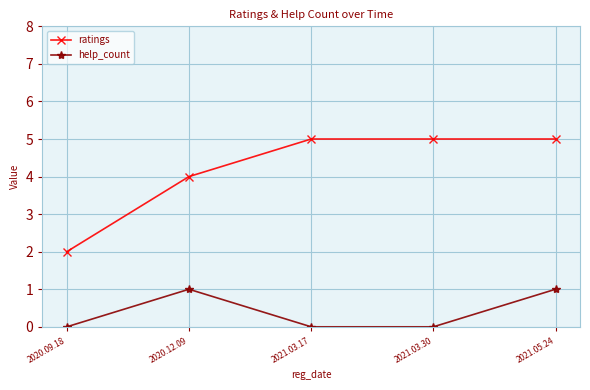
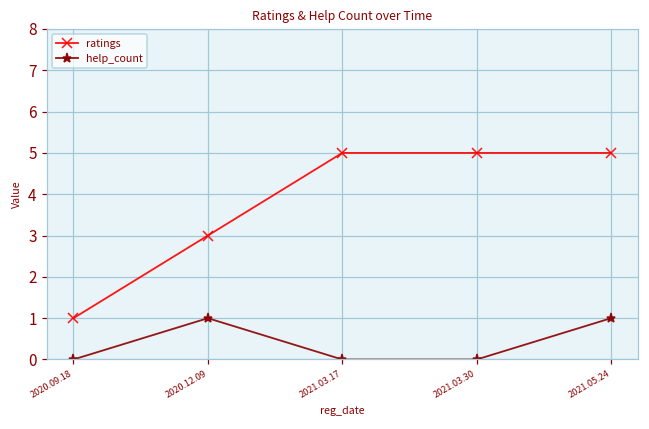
ratings, 2020.09.18: 2 -> 1
ratings, 2020.12.09: 4 -> 3
